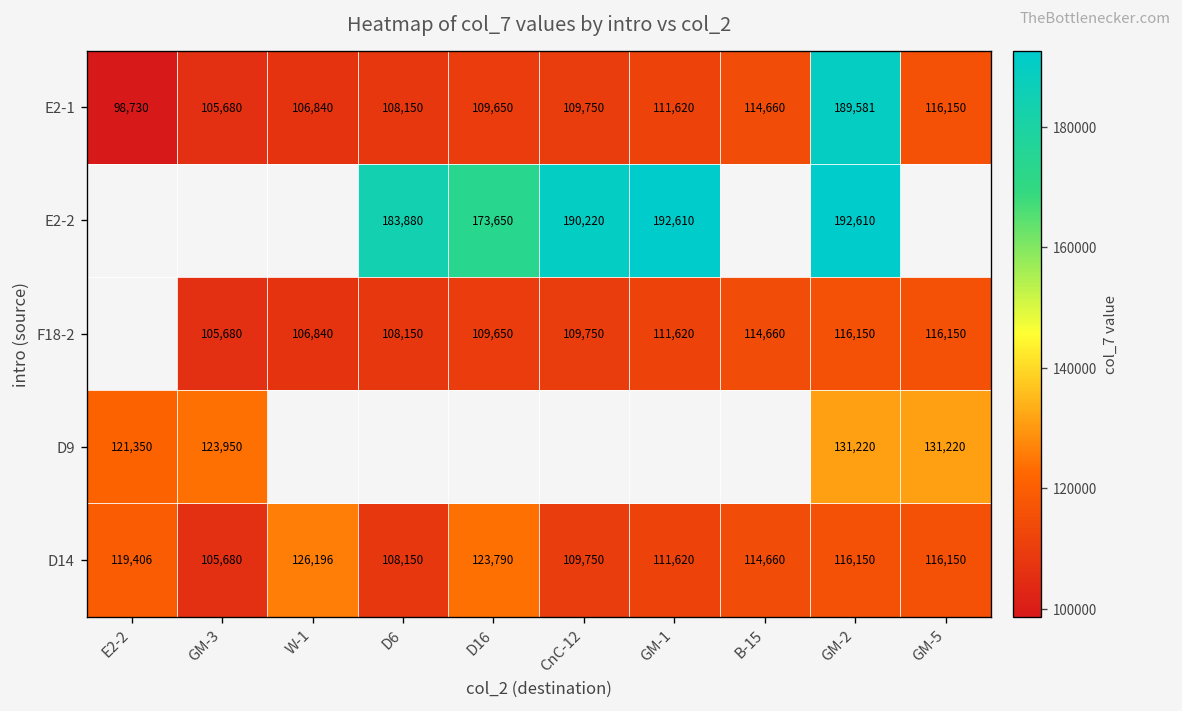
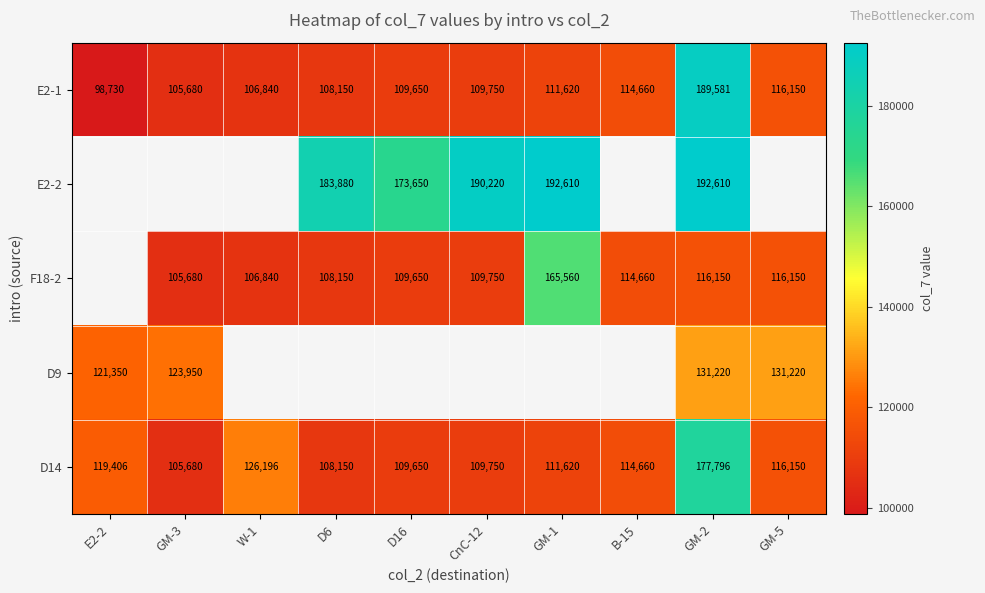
F18-2, GM-1: 111,620 -> 165,560
D14, D16: 123,790 -> 109,650
D14, GM-2: 116,150 -> 177,796
